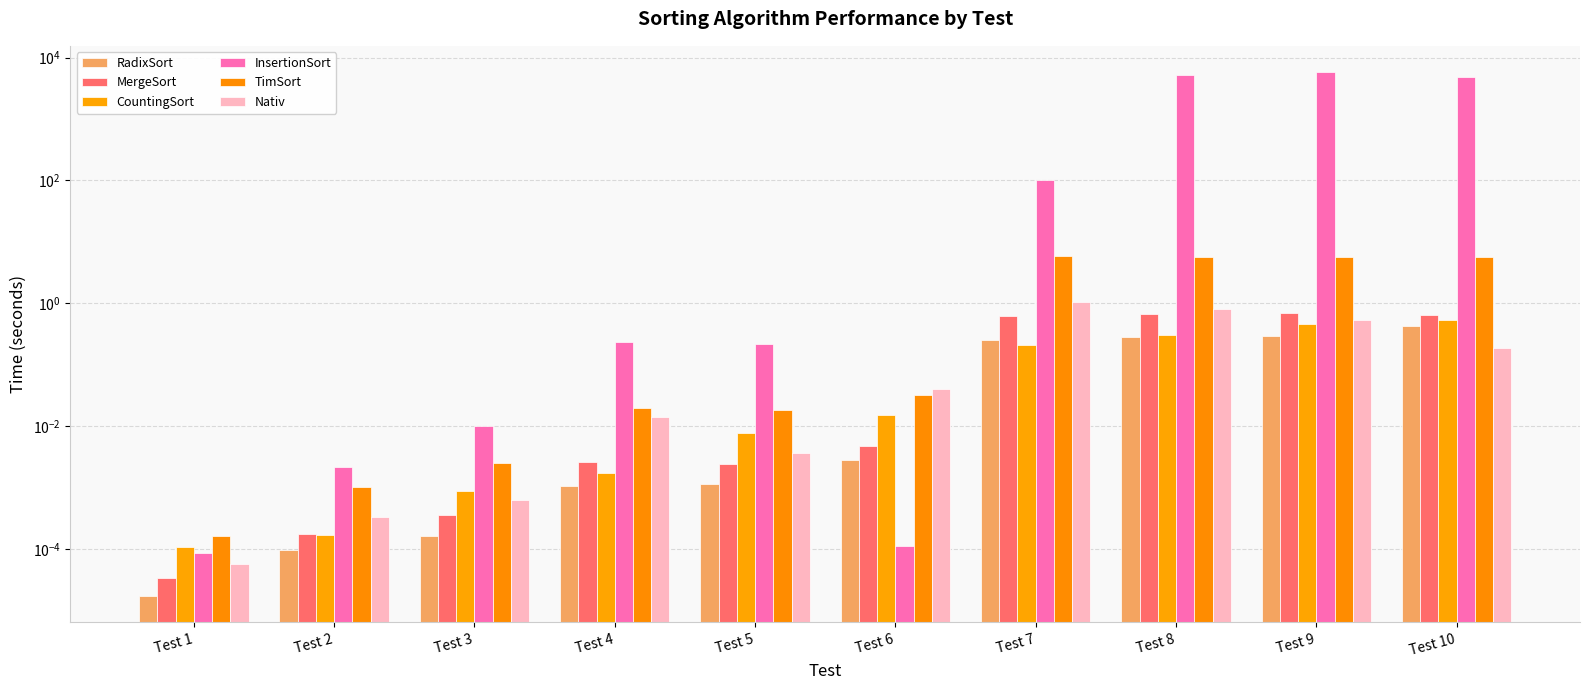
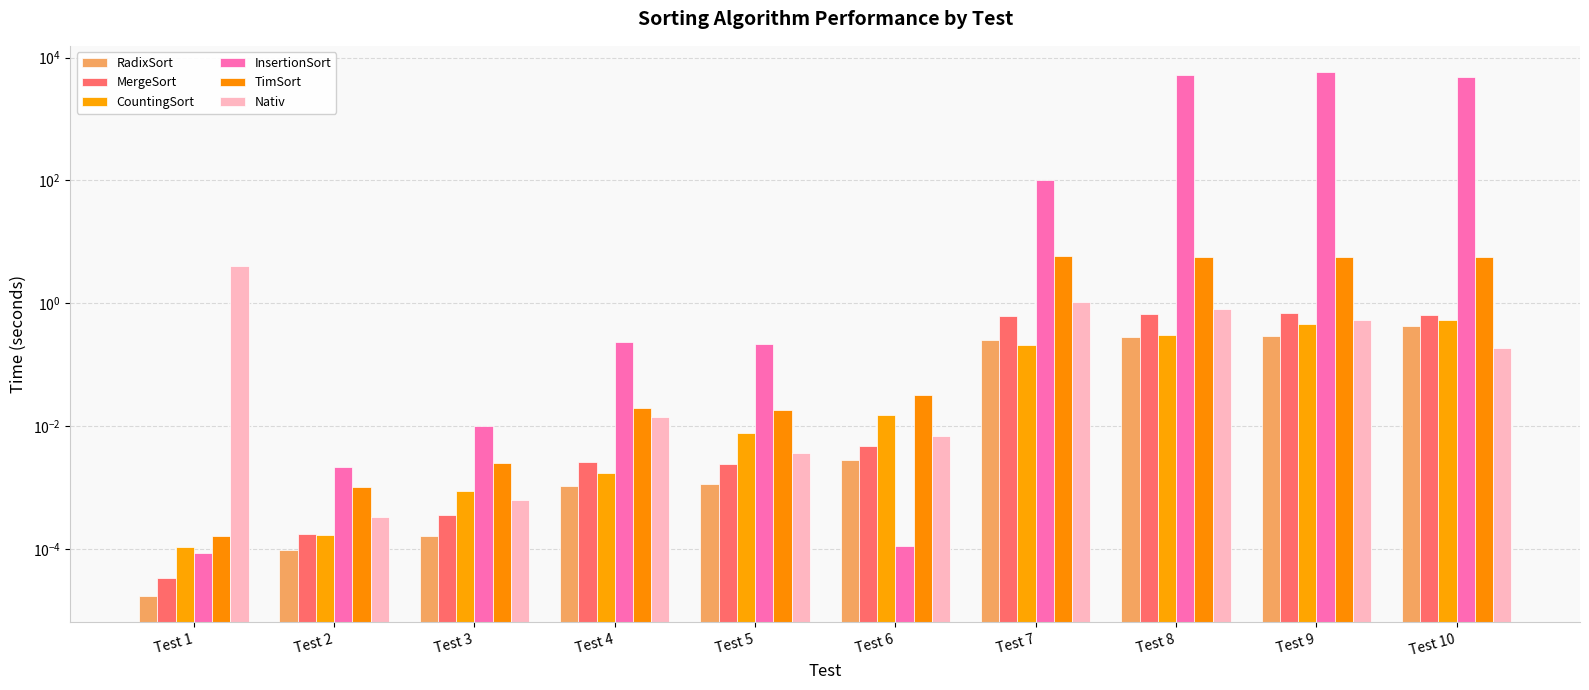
Nativ, Test 1: 0 -> 4
Nativ, Test 6: 0.04 -> 0.007
